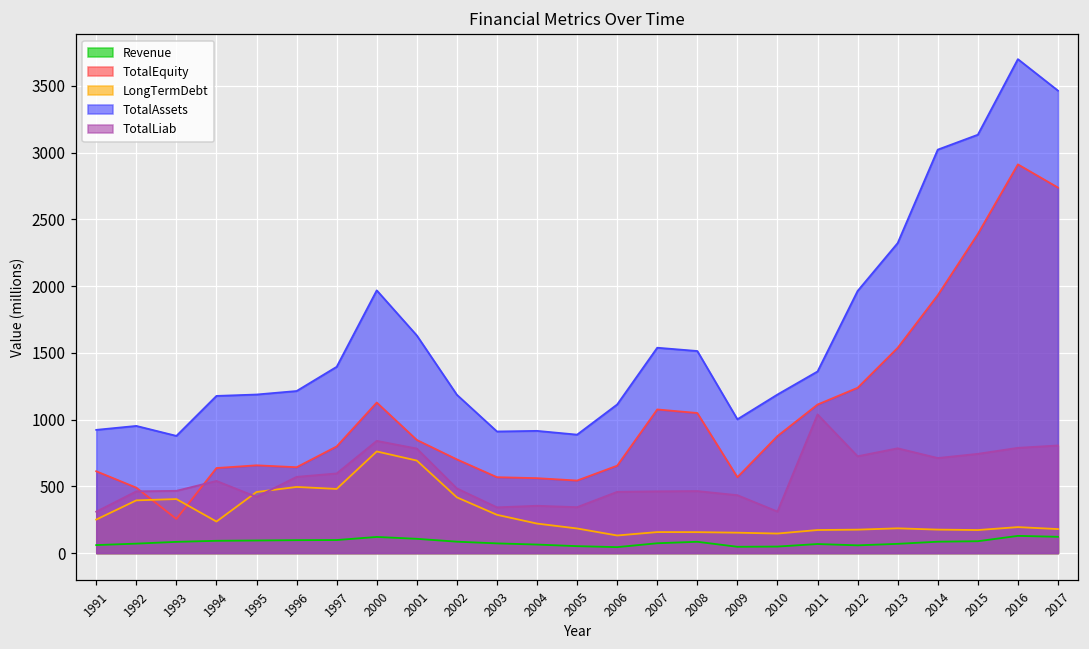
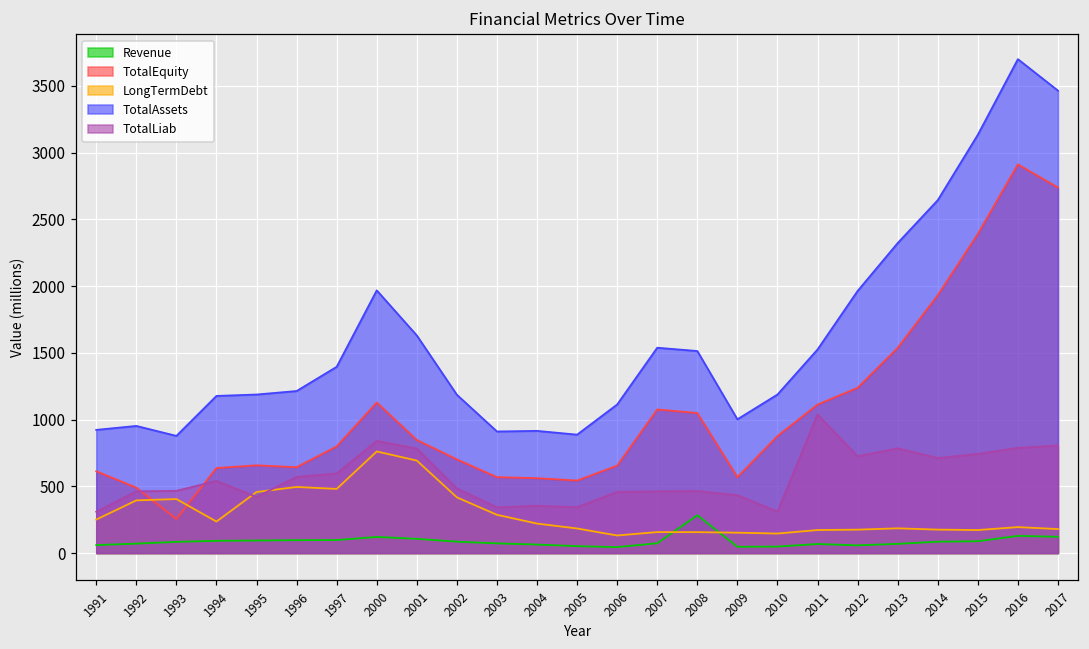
Revenue, 2008: 80 -> 280
TotalAssets, 2011: 1360 -> 1530
TotalAssets, 2014: 3020 -> 2640
